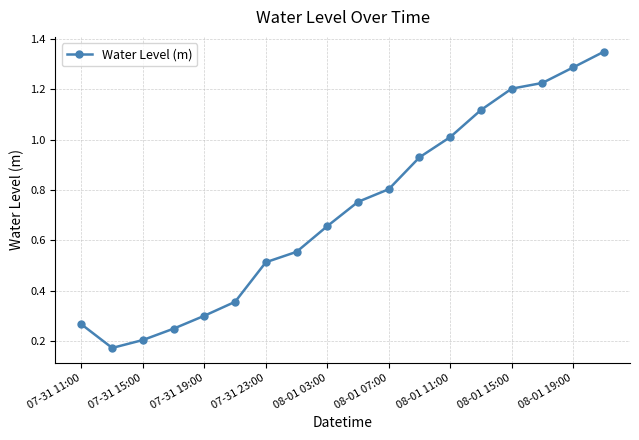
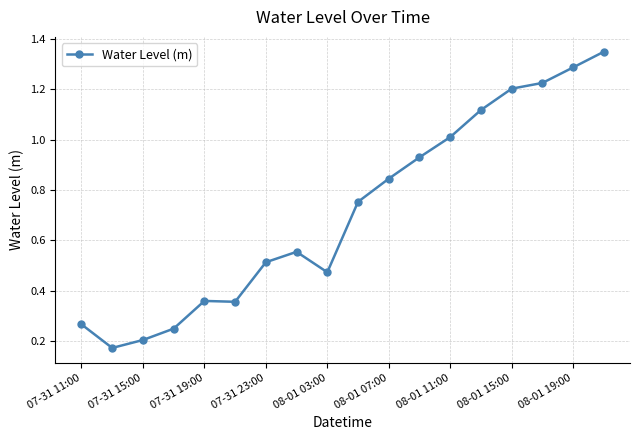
07-31 19:00: 0.30 -> 0.36
08-01 03:00: 0.66 -> 0.47
08-01 07:00: 0.80 -> 0.85
